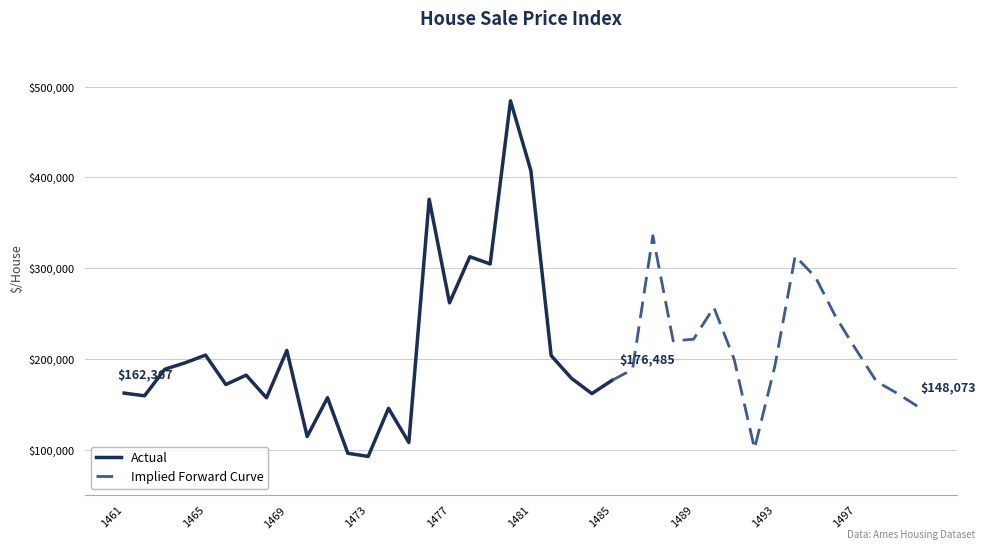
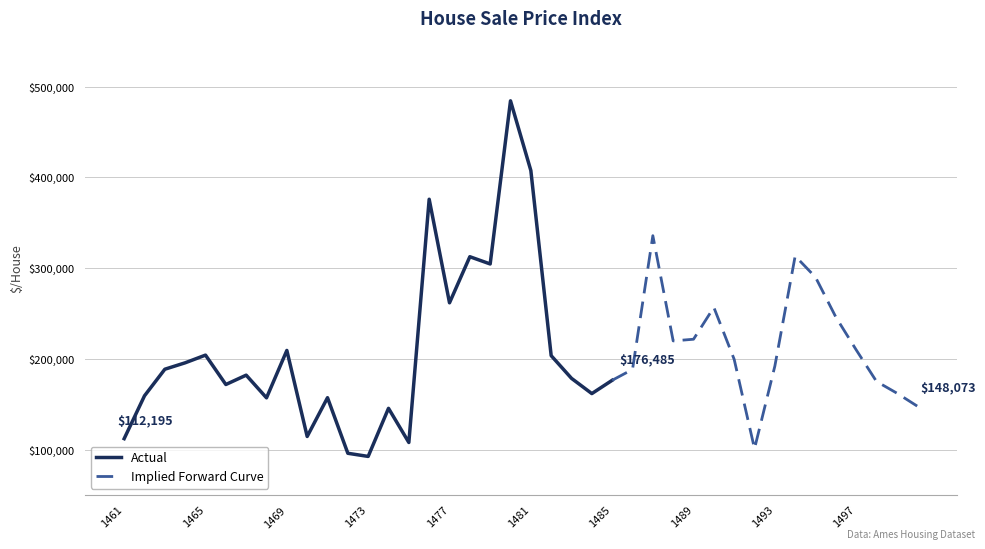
Actual, 1461: $162,367 -> $112,195
